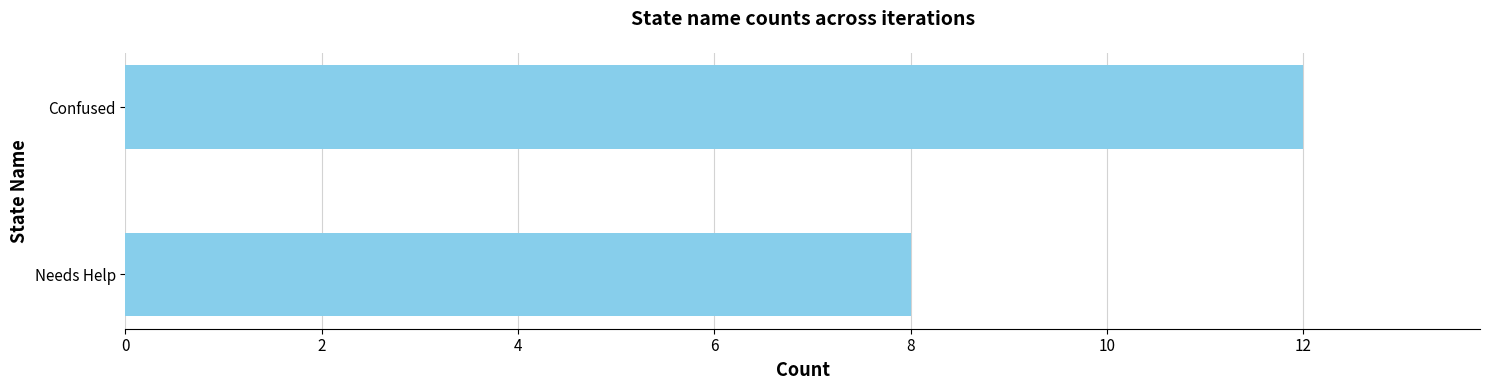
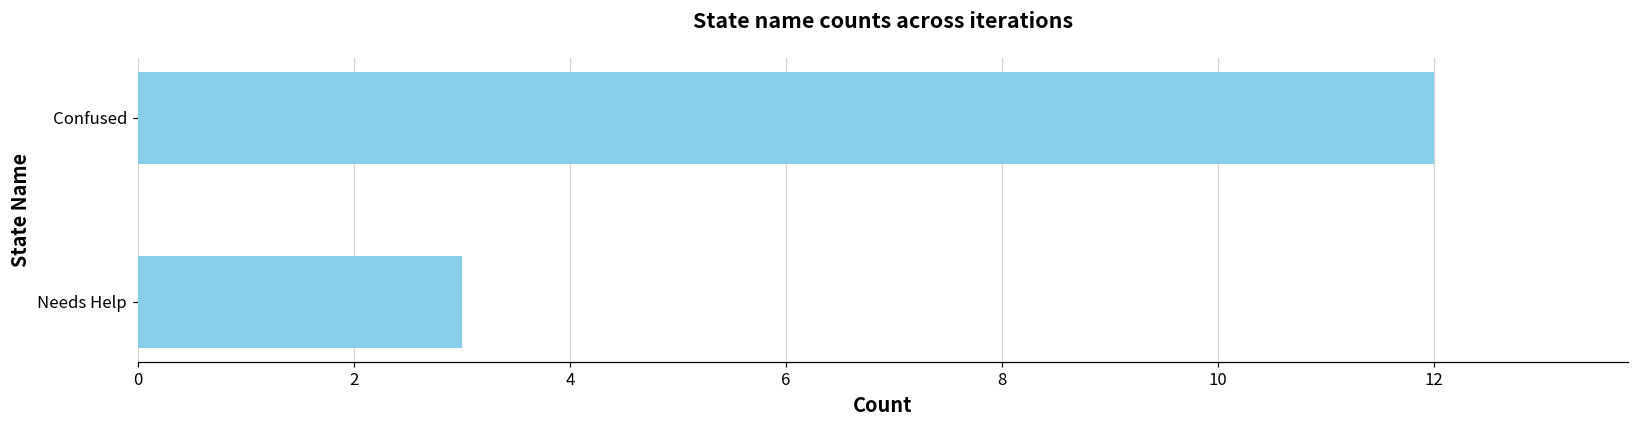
Needs Help: 8 -> 3
